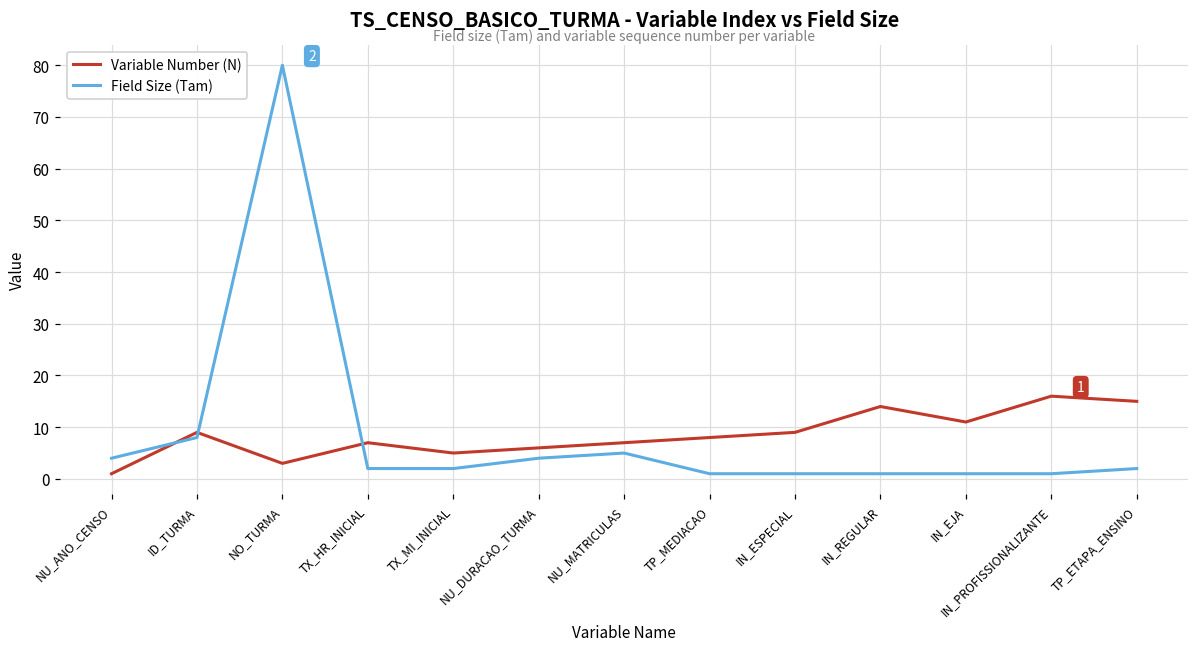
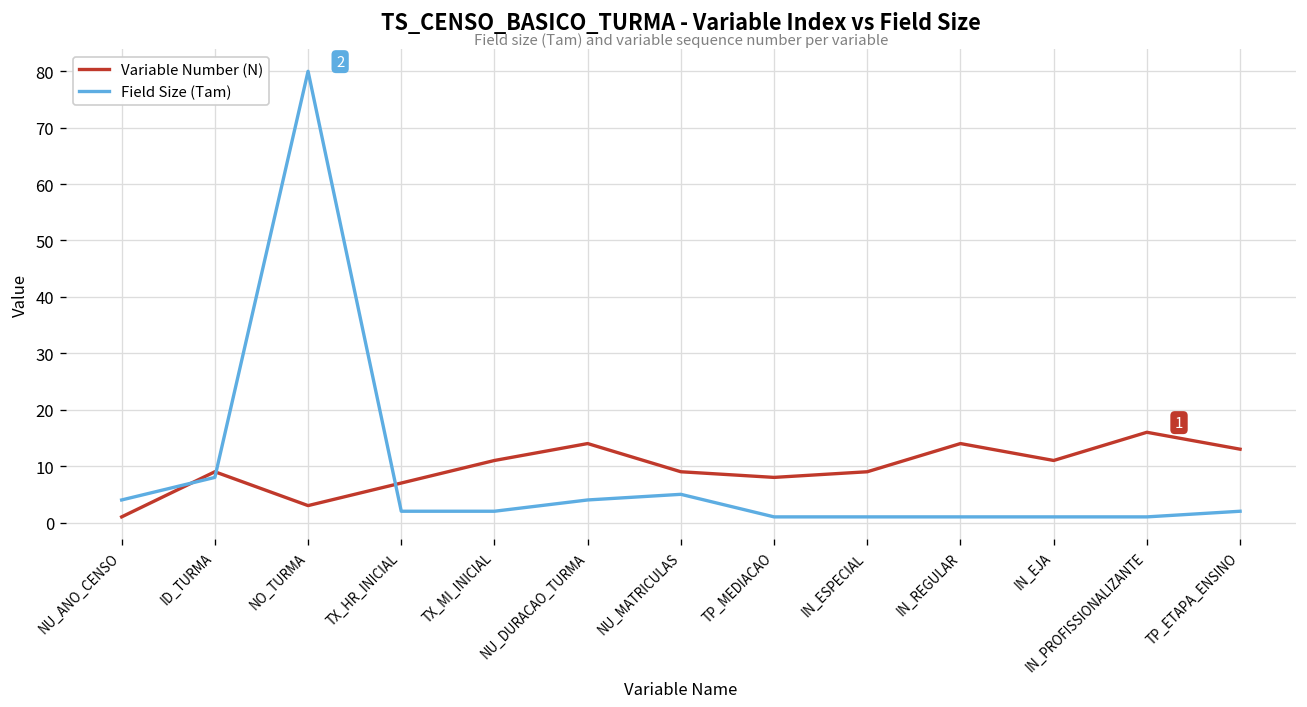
Variable Number (N), TX_MI_INICIAL: 5 -> 11
Variable Number (N), NU_DURACAO_TURMA: 6 -> 14
Variable Number (N), NU_MATRICULAS: 7 -> 9
Variable Number (N), TP_ETAPA_ENSINO: 15 -> 13
